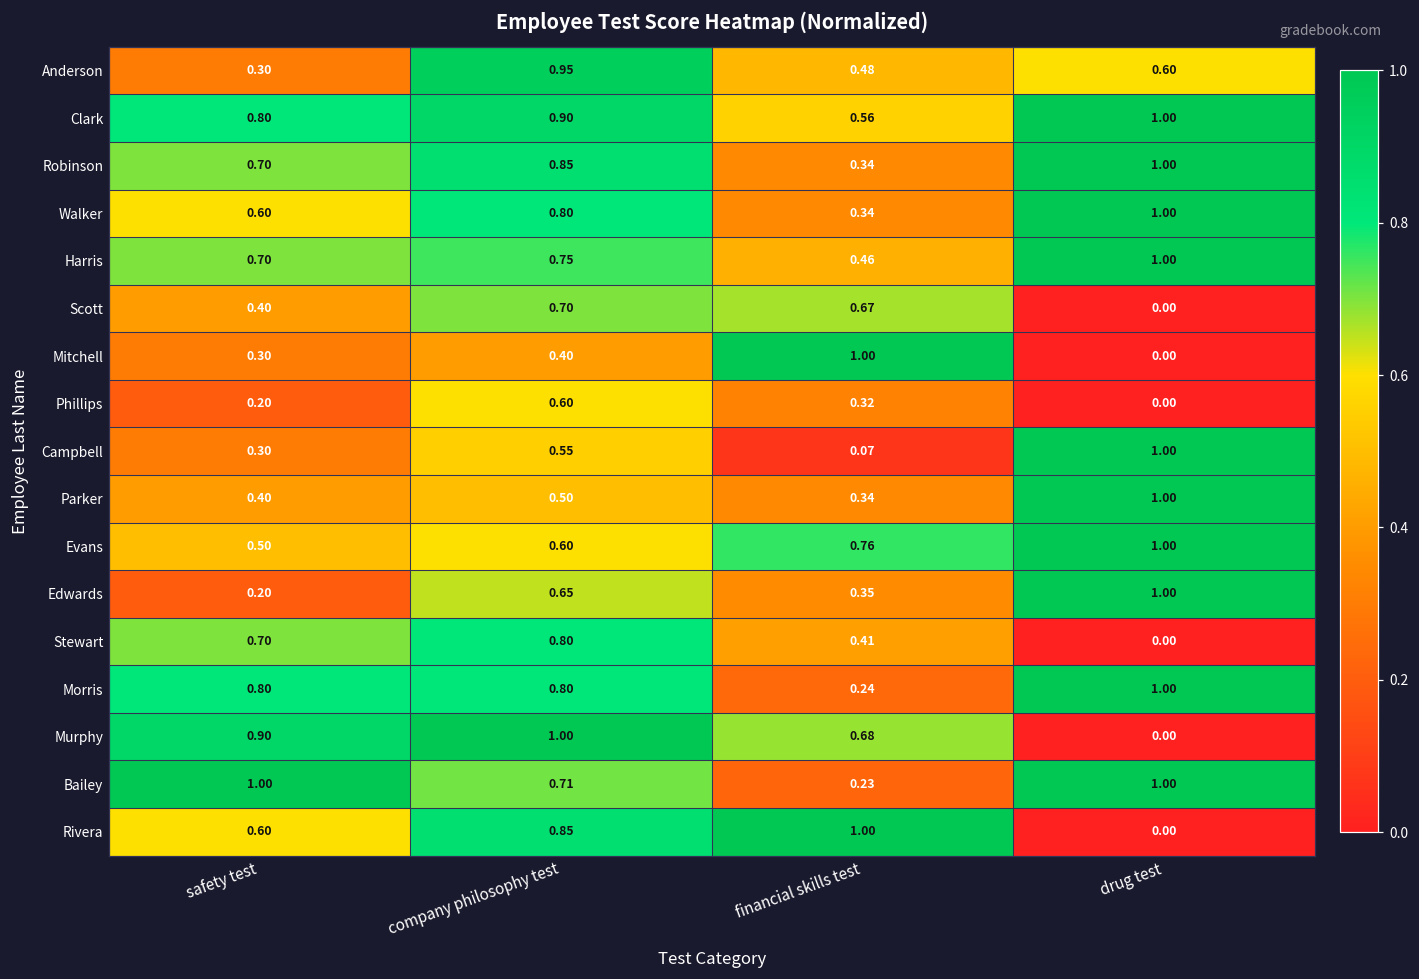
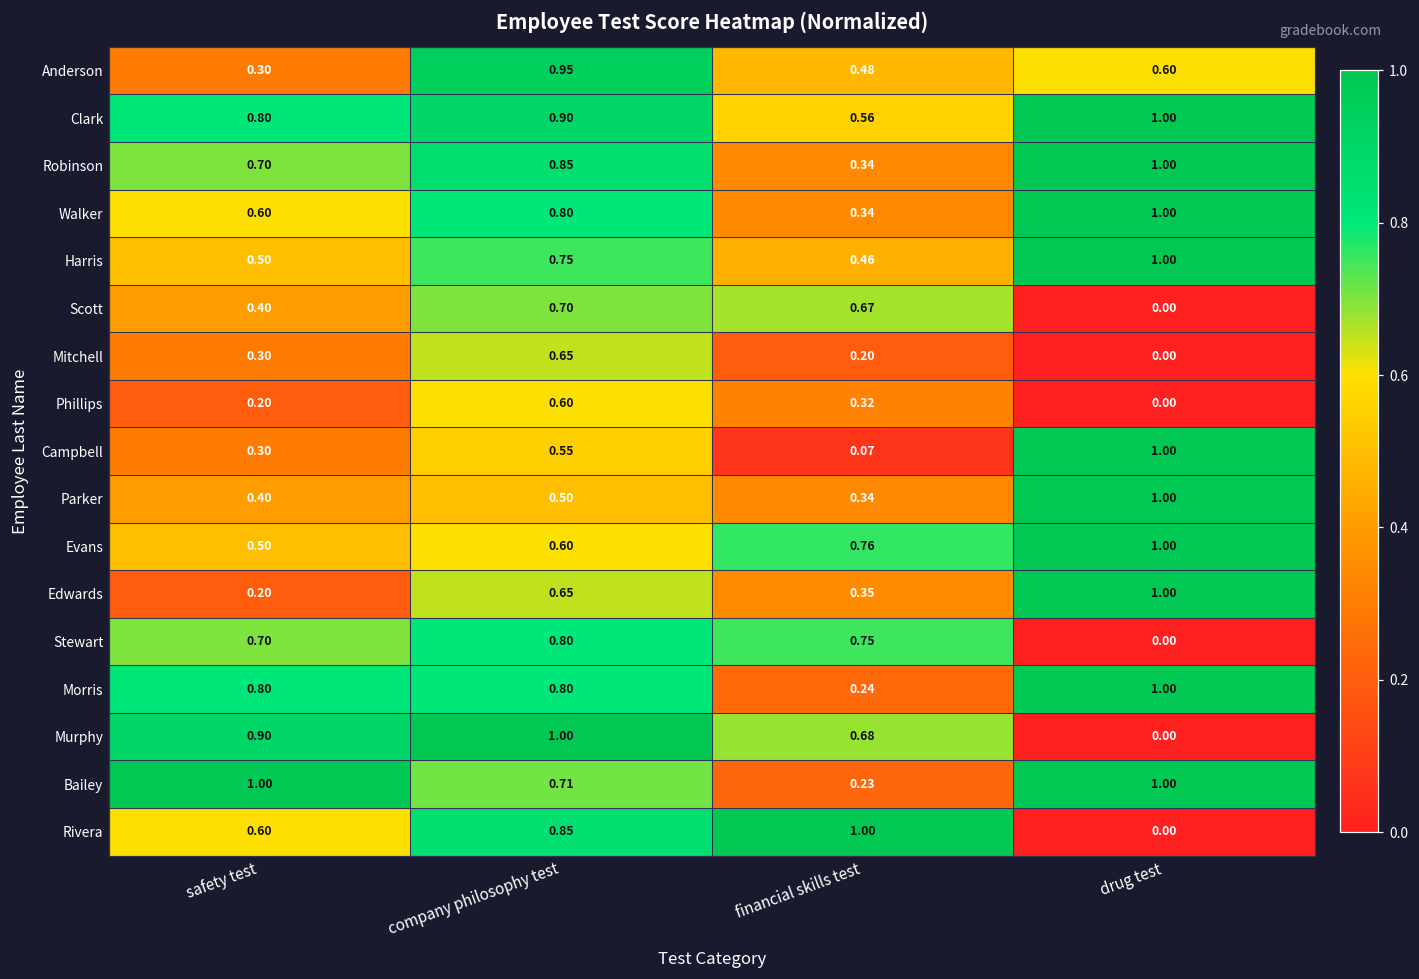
Harris, safety test: 0.70 -> 0.50
Mitchell, company philosophy test: 0.40 -> 0.65
Mitchell, financial skills test: 1.00 -> 0.20
Stewart, financial skills test: 0.41 -> 0.75
